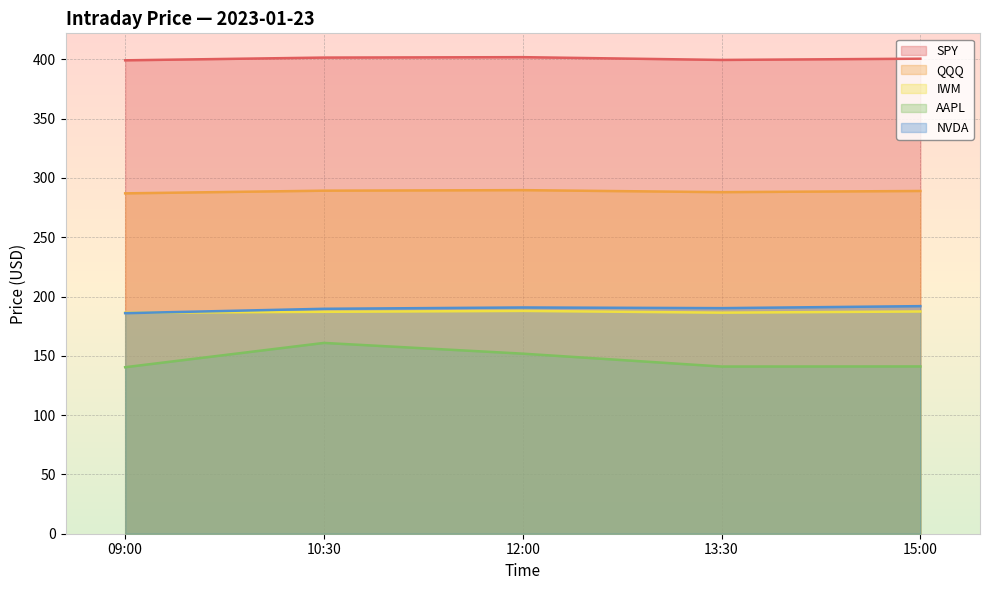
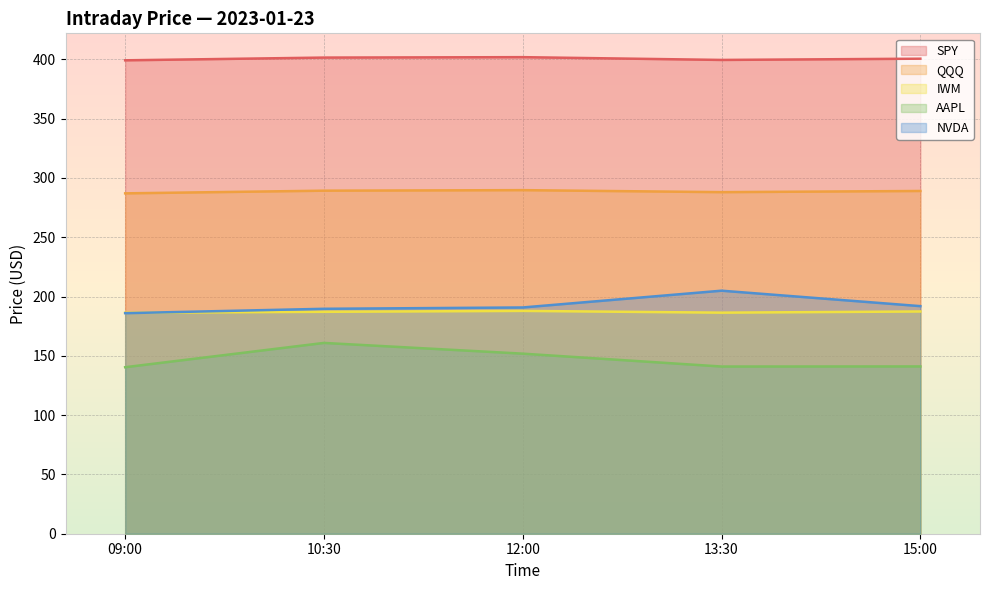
NVDA, 13:30: 190 -> 205
